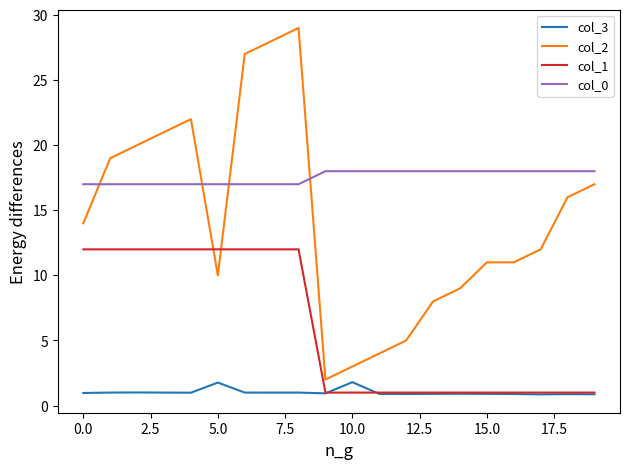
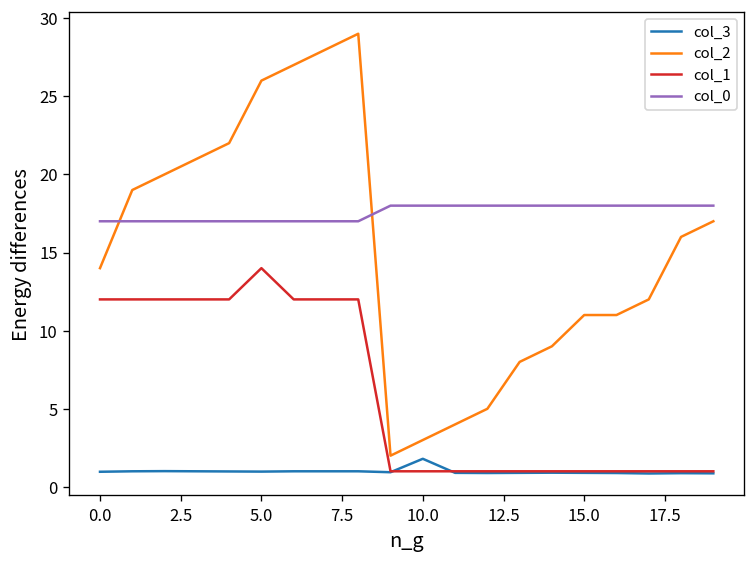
col_3, 5.0: 1.8 -> 1.0
col_2, 5.0: 10 -> 26
col_1, 5.0: 12 -> 14
